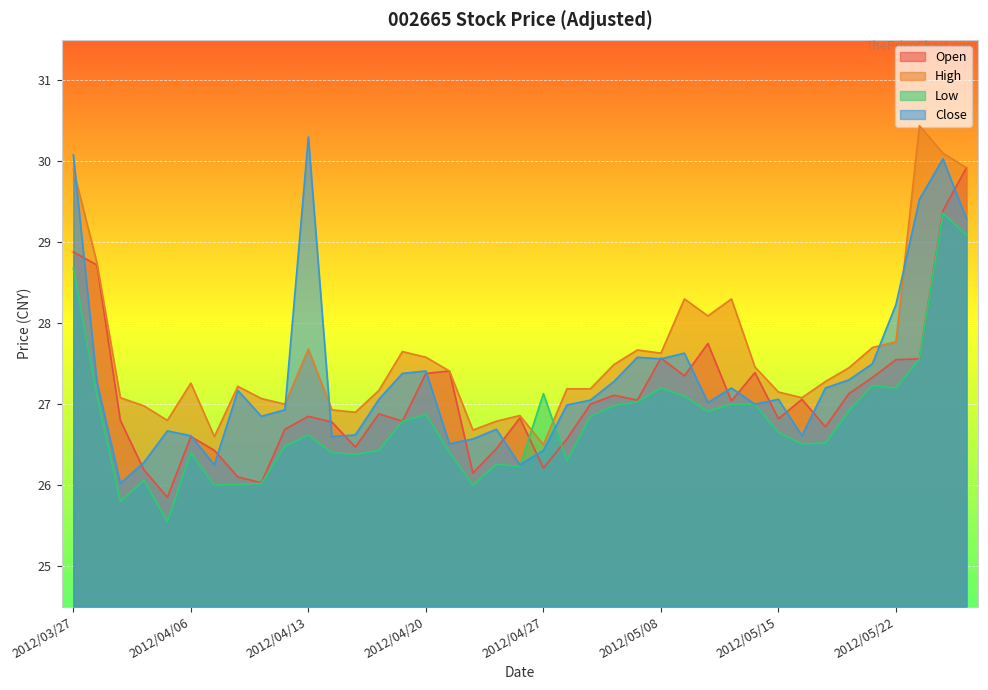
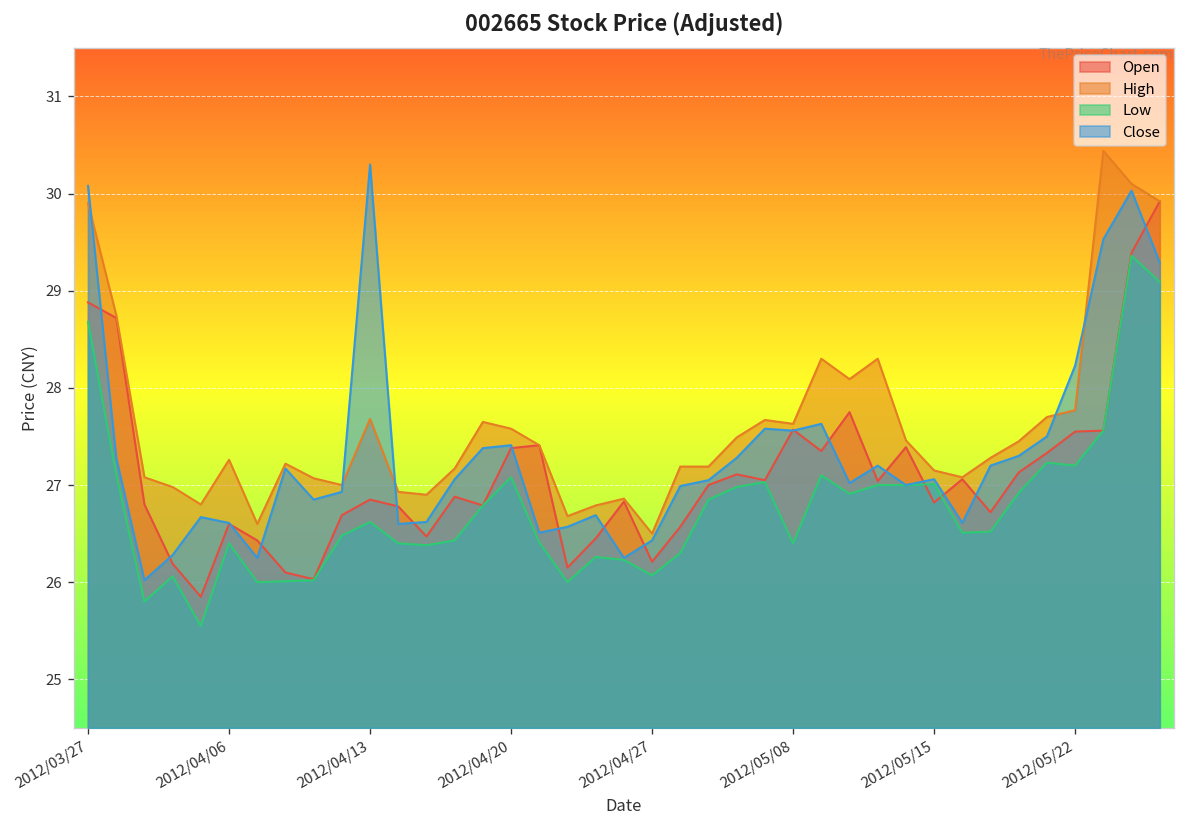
Low, 2012/04/20: 26.9 -> 27.1
Low, 2012/04/27: 27.1 -> 26.1
Low, 2012/05/08: 27.2 -> 26.4
Low, 2012/05/15: 26.7 -> 27.0
